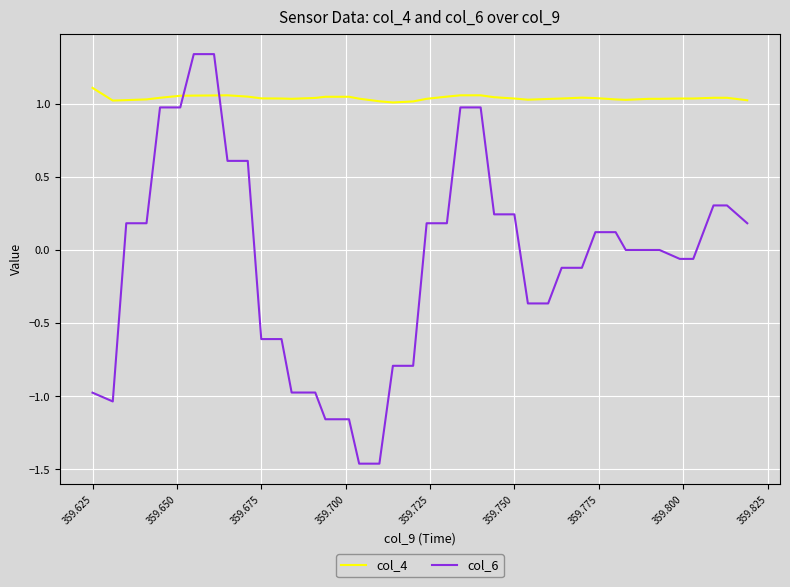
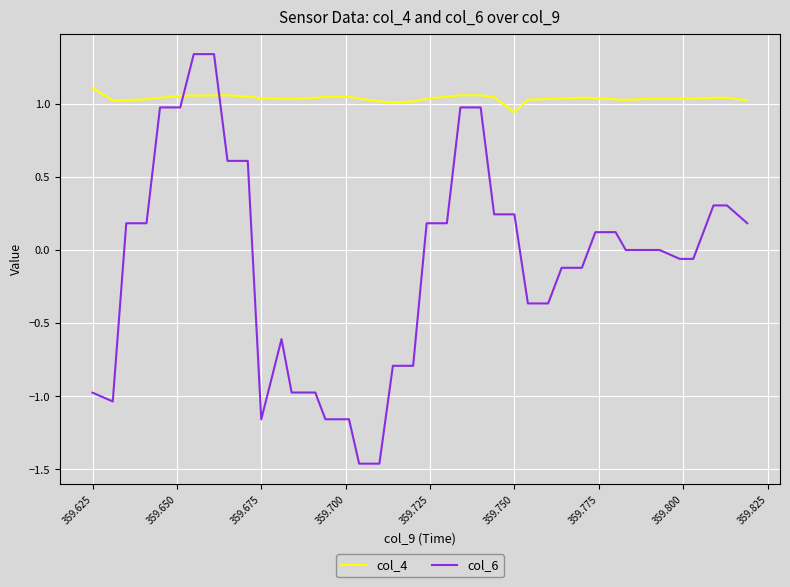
col_6, 359.675: -0.61 -> -1.16
col_4, 359.750: 1.04 -> 0.94
